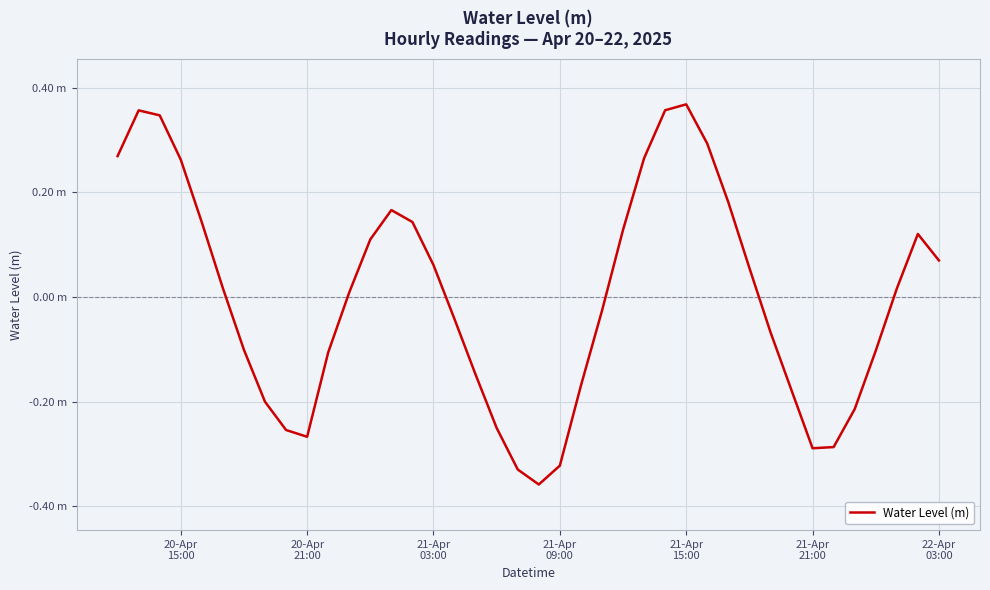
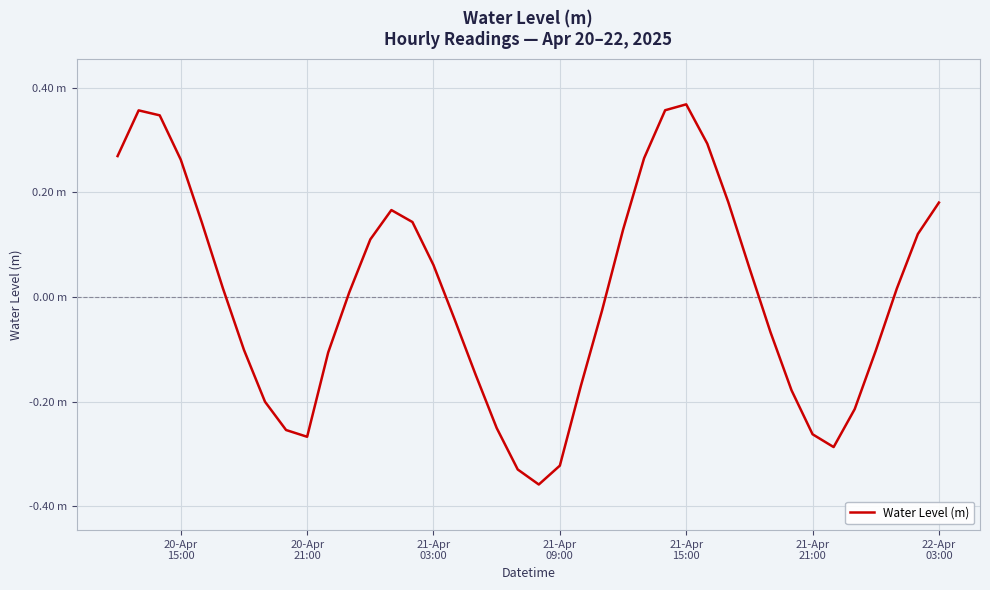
21-Apr 21:00: -0.29 m -> -0.26 m
22-Apr 03:00: 0.07 m -> 0.18 m
